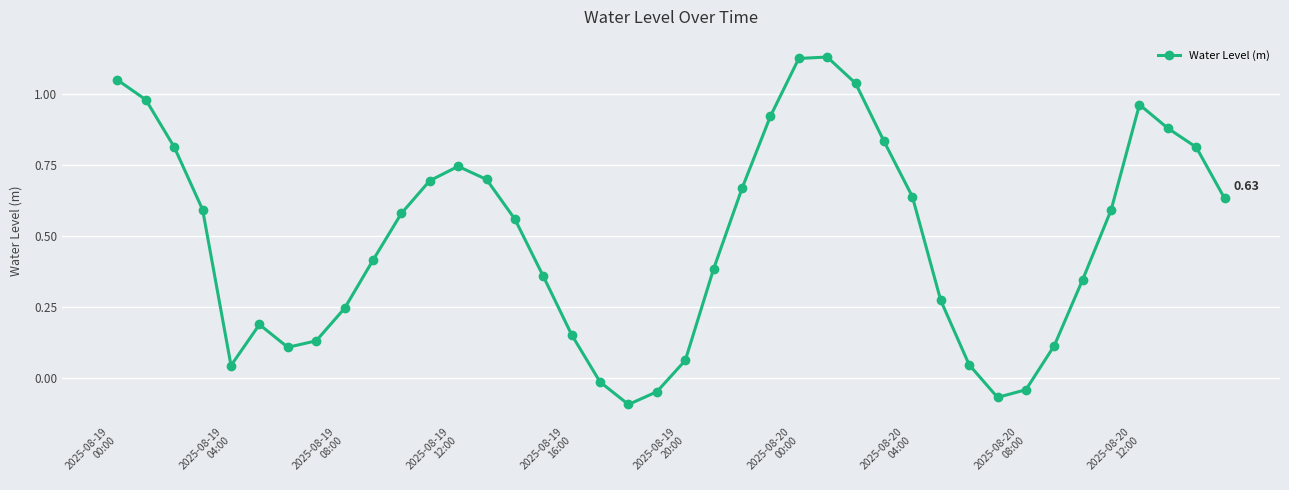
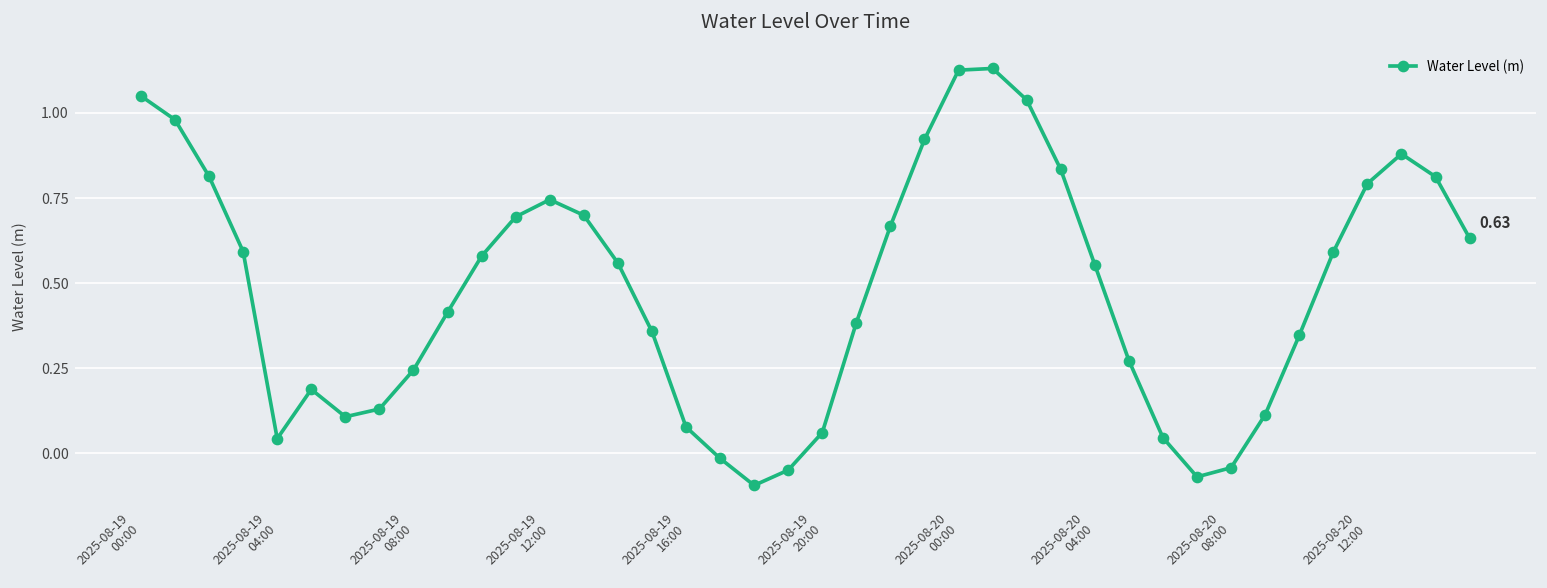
2025-08-19 16:00: 0.15 -> 0.08
2025-08-20 04:00: 0.64 -> 0.55
2025-08-20 12:00: 0.96 -> 0.79
